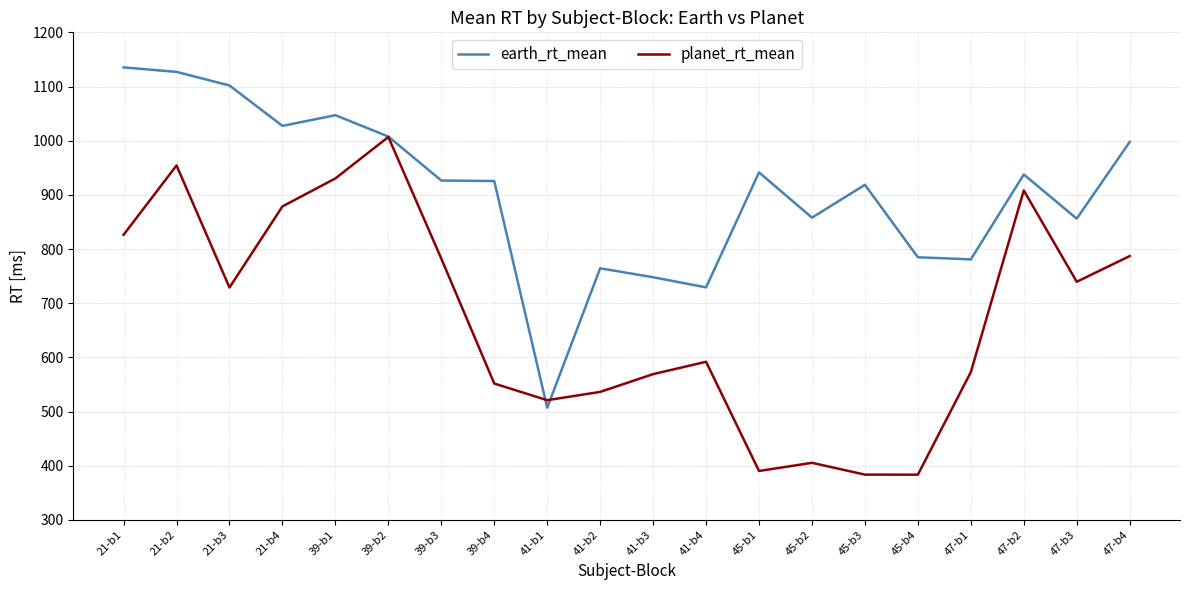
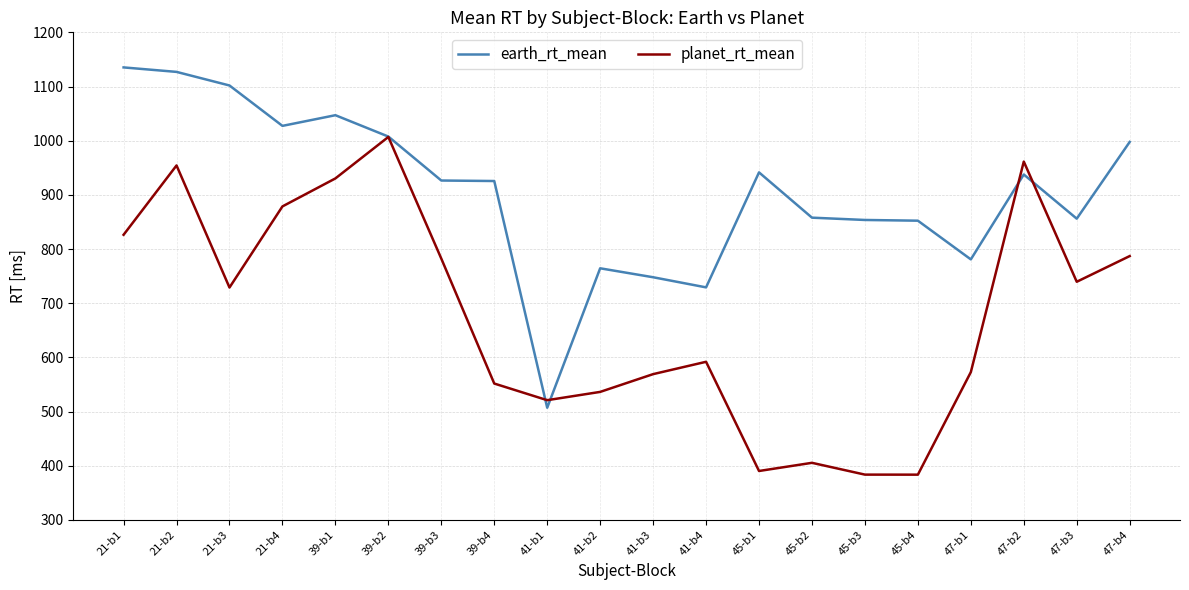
earth_rt_mean, 45-b3: 920 -> 850
earth_rt_mean, 45-b4: 780 -> 850
planet_rt_mean, 47-b2: 910 -> 960
